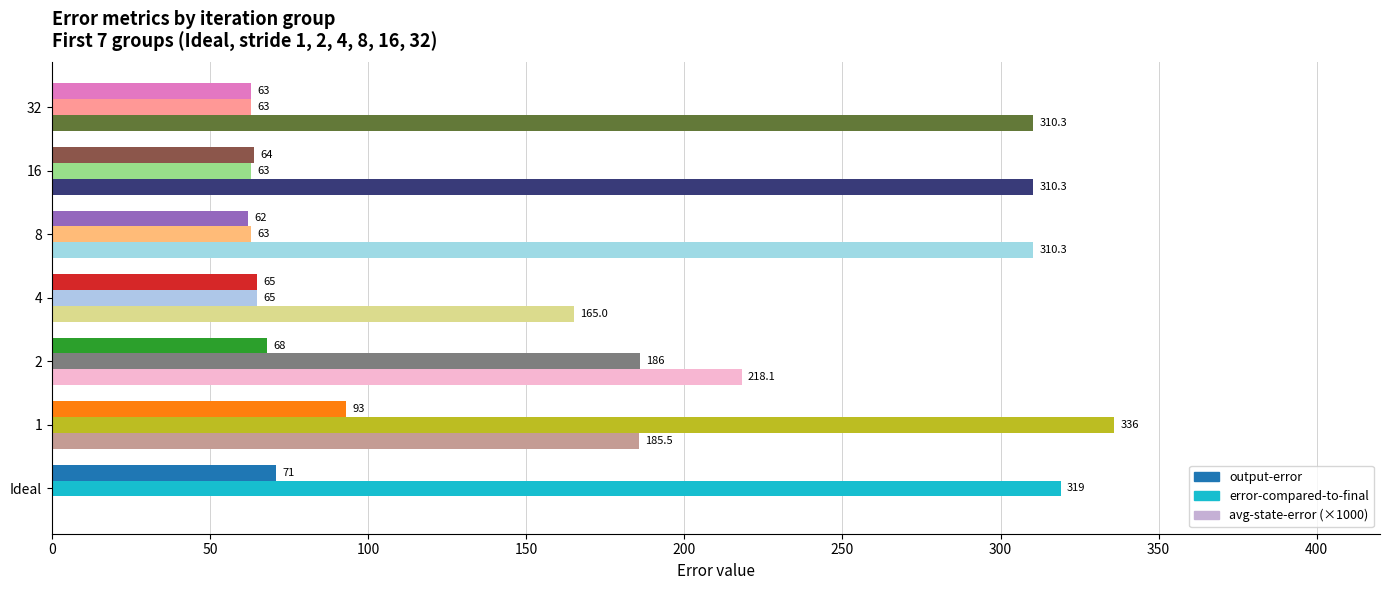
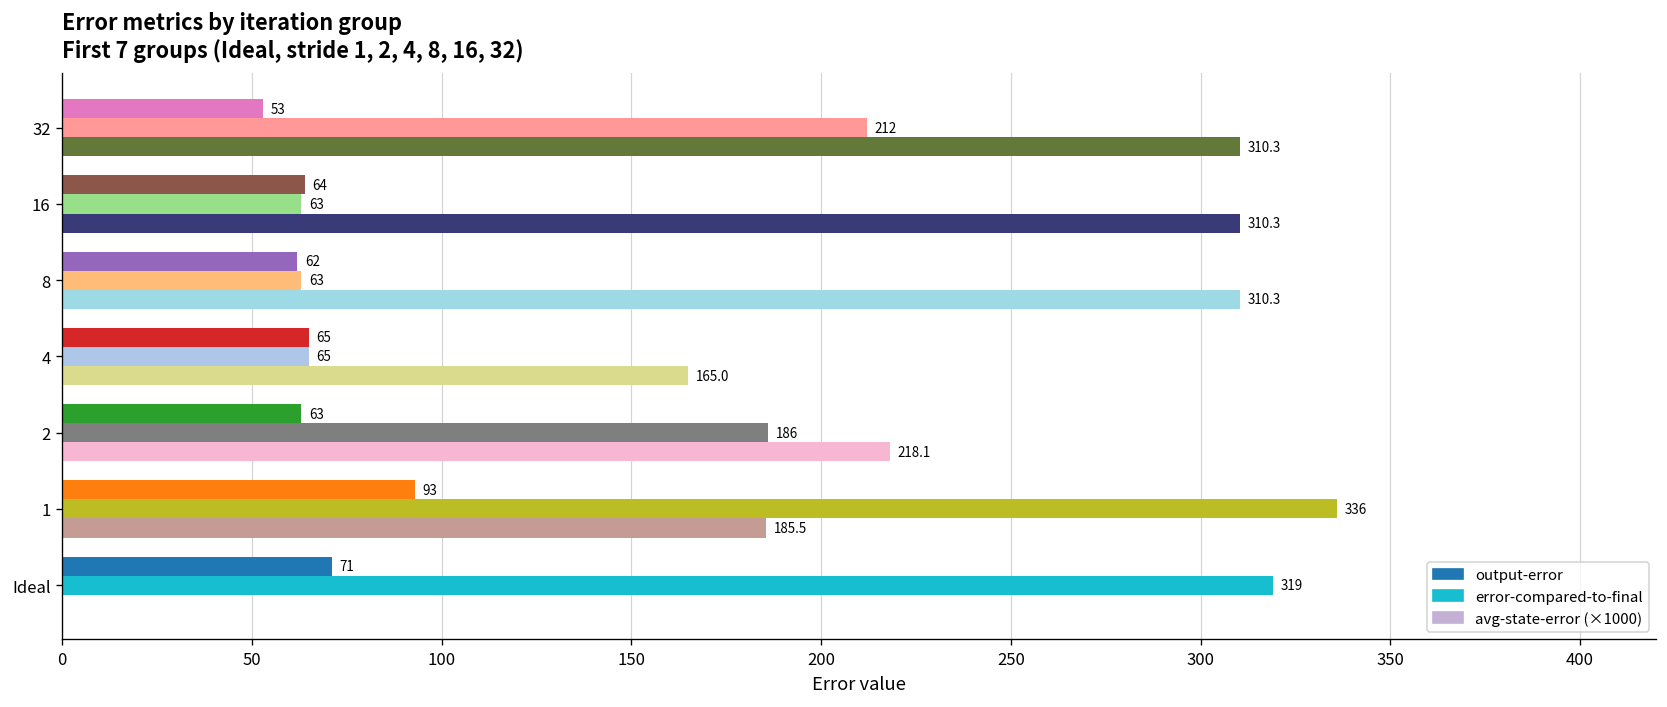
output-error, 32: 63 -> 53
error-compared-to-final, 32: 63 -> 212
output-error, 2: 68 -> 63
